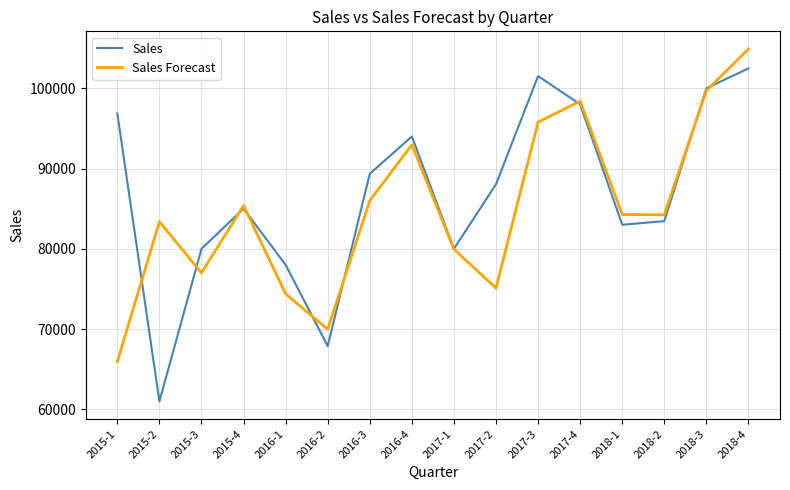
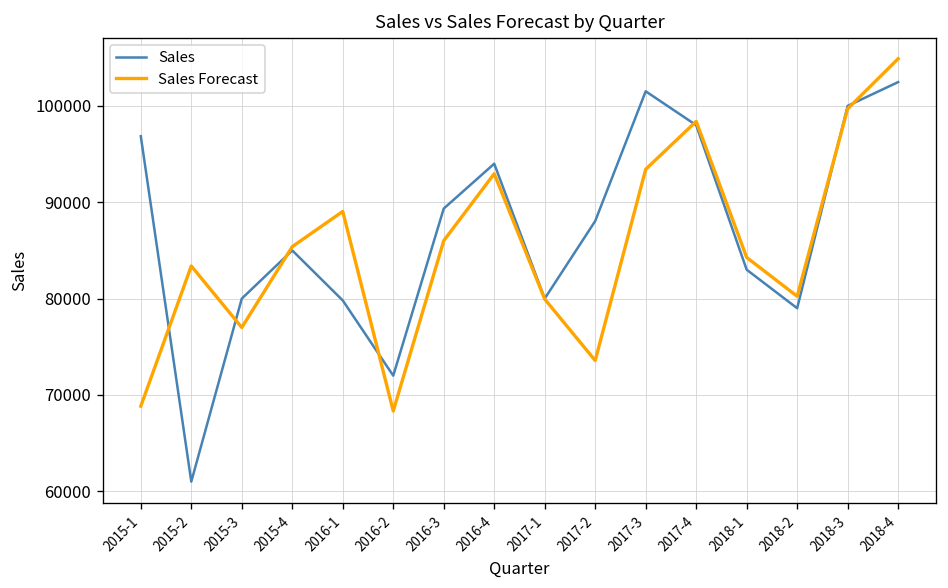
Sales Forecast, 2015-1: 66000 -> 69000
Sales, 2016-1: 78000 -> 80000
Sales Forecast, 2016-1: 74000 -> 89000
Sales, 2016-2: 68000 -> 72000
Sales Forecast, 2016-2: 70000 -> 68000
Sales Forecast, 2017-2: 75000 -> 74000
Sales Forecast, 2017-3: 96000 -> 93000
Sales, 2018-2: 83000 -> 79000
Sales Forecast, 2018-2: 84000 -> 80000
